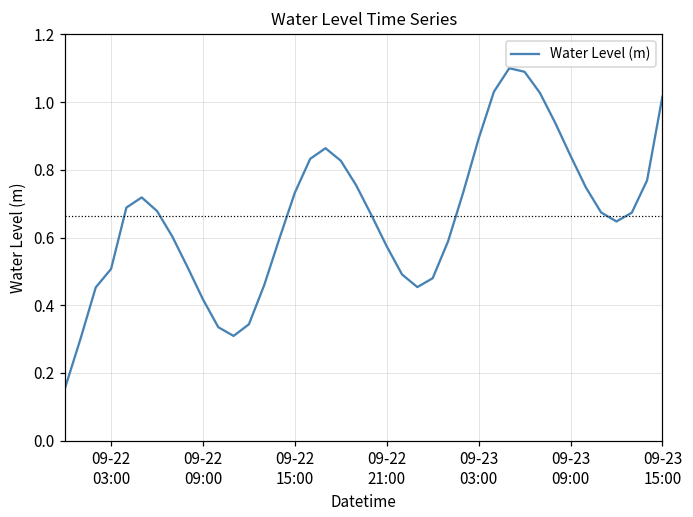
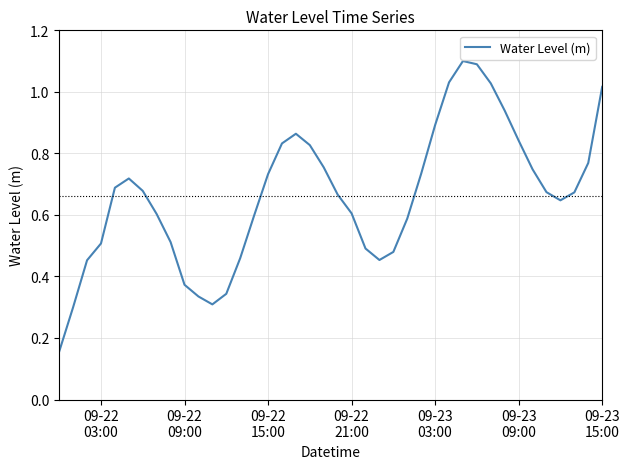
09-22 09:00: 0.42 -> 0.37
09-22 21:00: 0.57 -> 0.61
